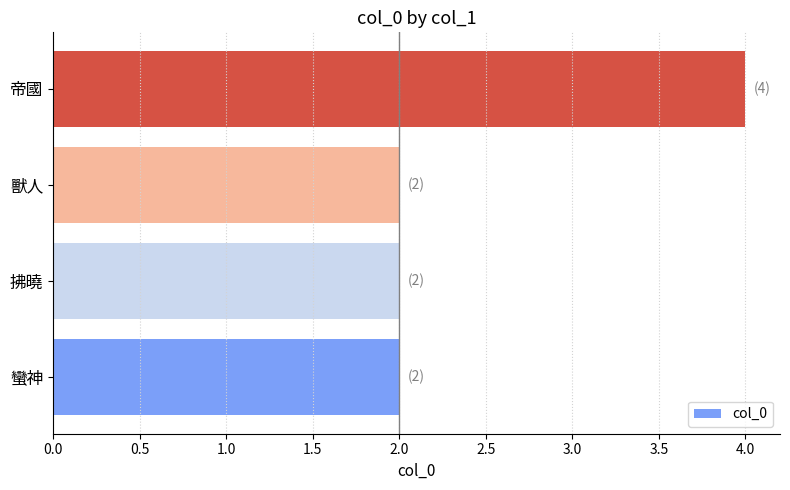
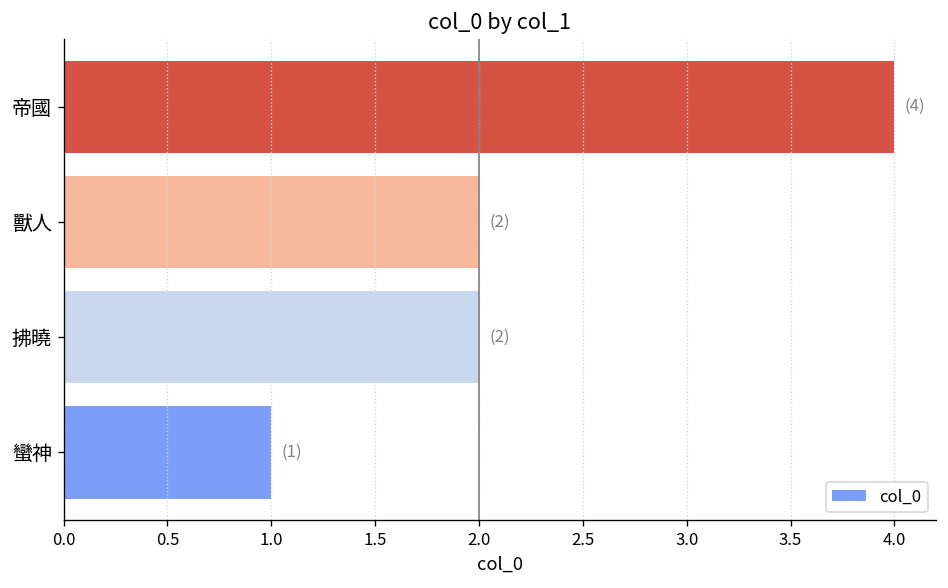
蠻神: (2) -> (1)
